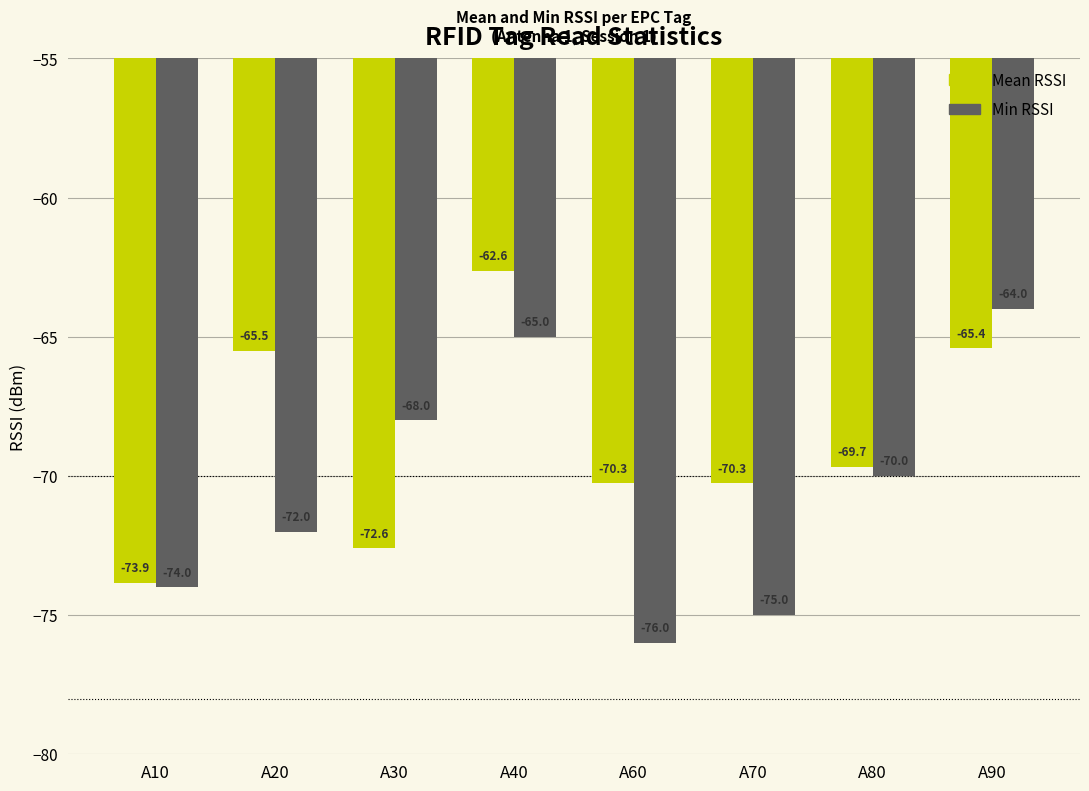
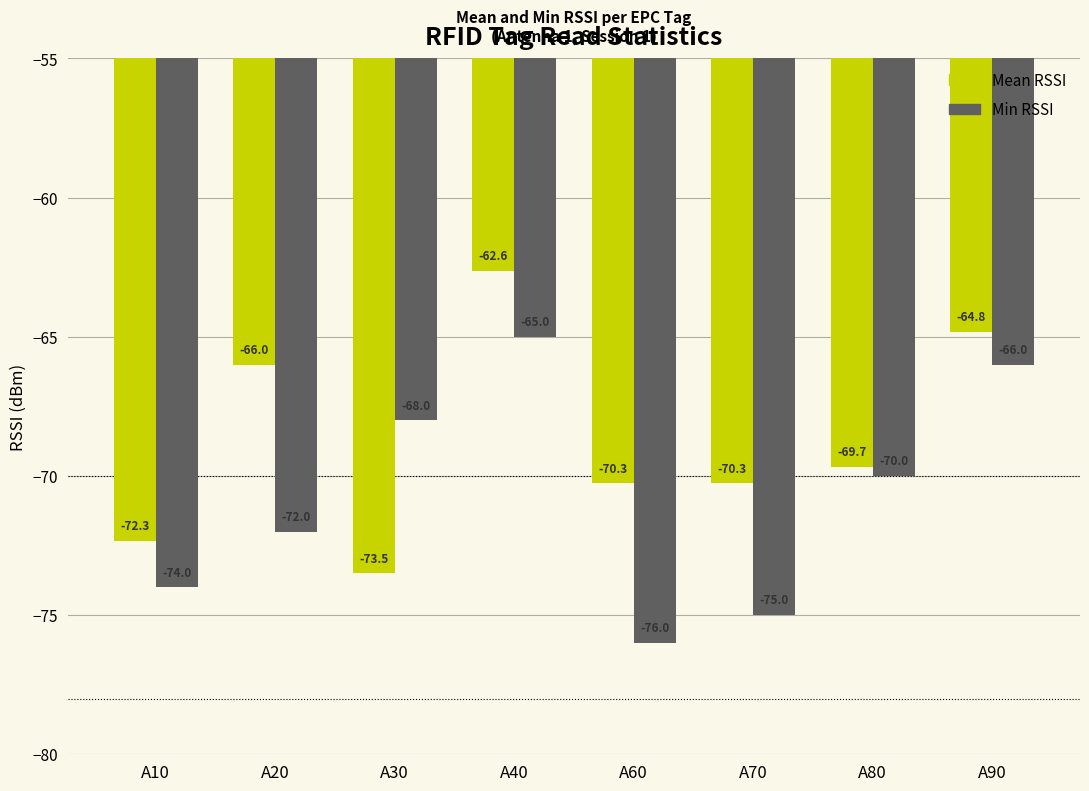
Mean RSSI, A10: -73.9 -> -72.3
Mean RSSI, A20: -65.5 -> -66.0
Mean RSSI, A30: -72.6 -> -73.5
Mean RSSI, A90: -65.4 -> -64.8
Min RSSI, A90: -64 -> -66
